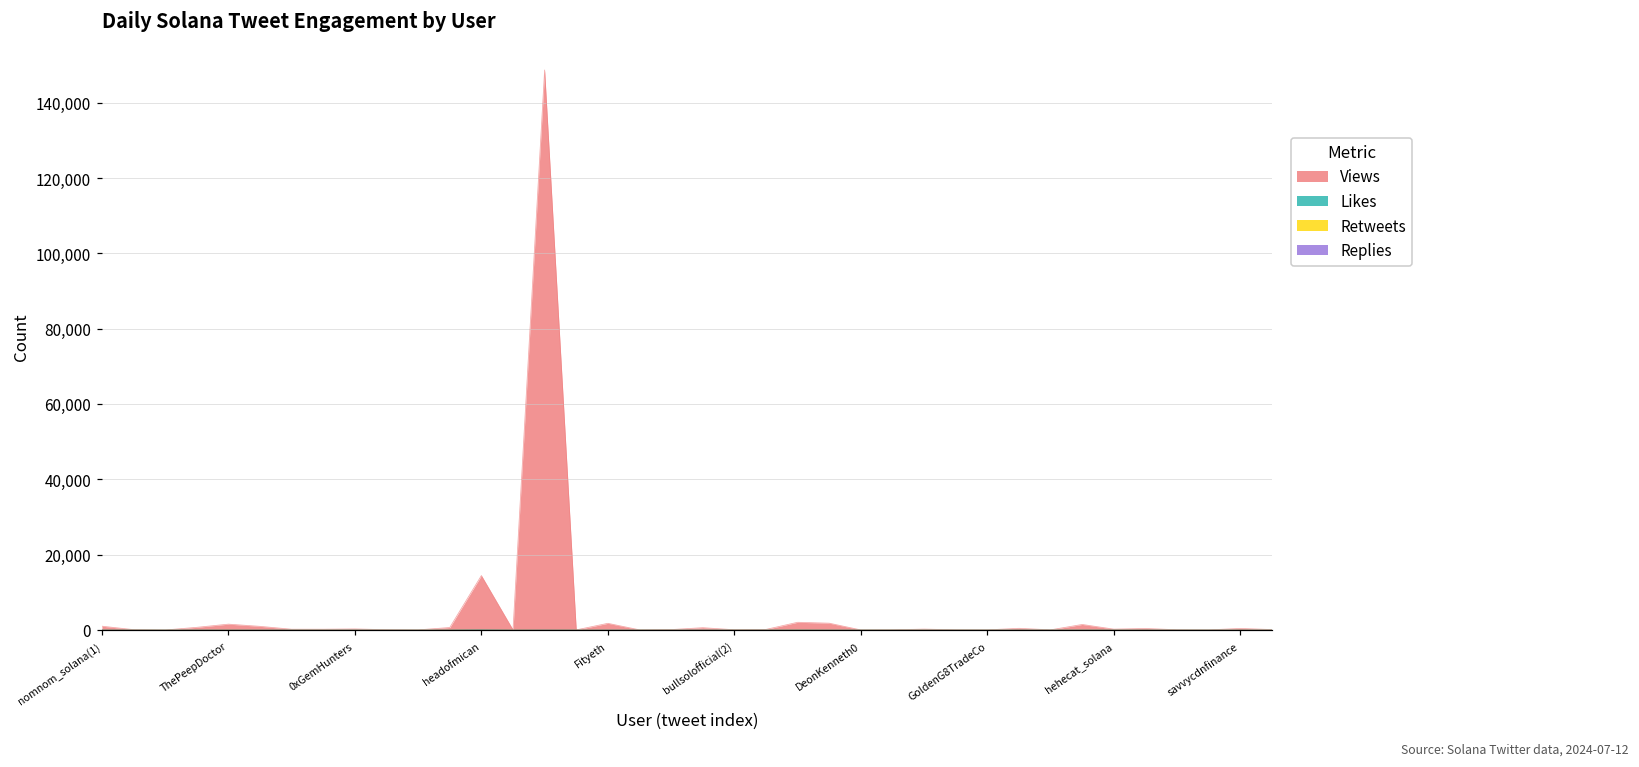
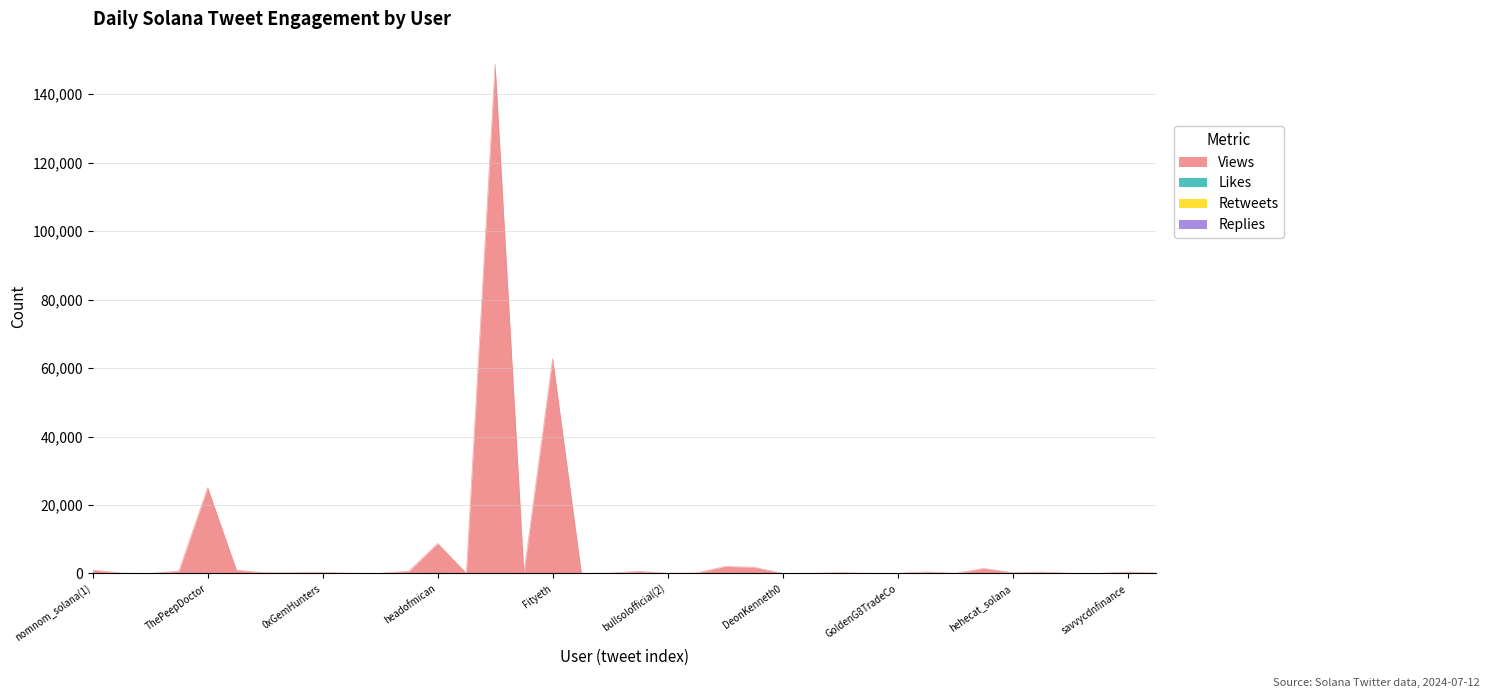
Views, ThePeepDoctor: 2,000 -> 25,000
Views, headofmican: 14,000 -> 9,000
Views, Fityeth: 2,000 -> 63,000
